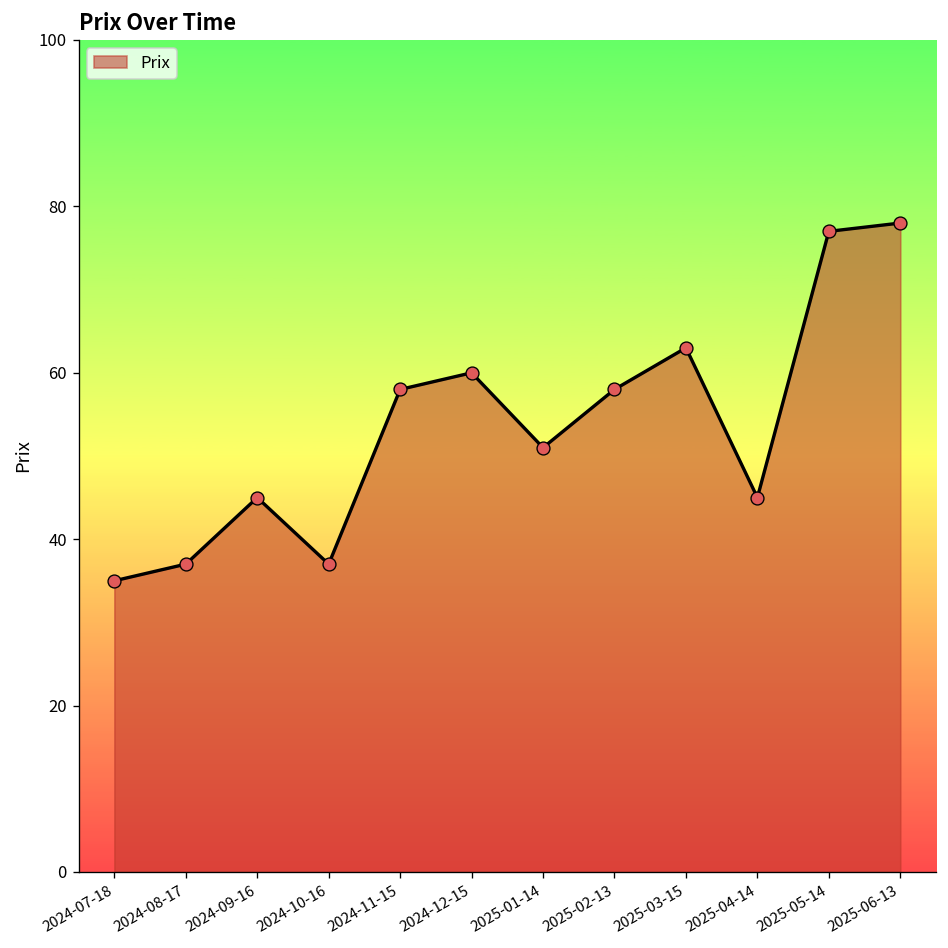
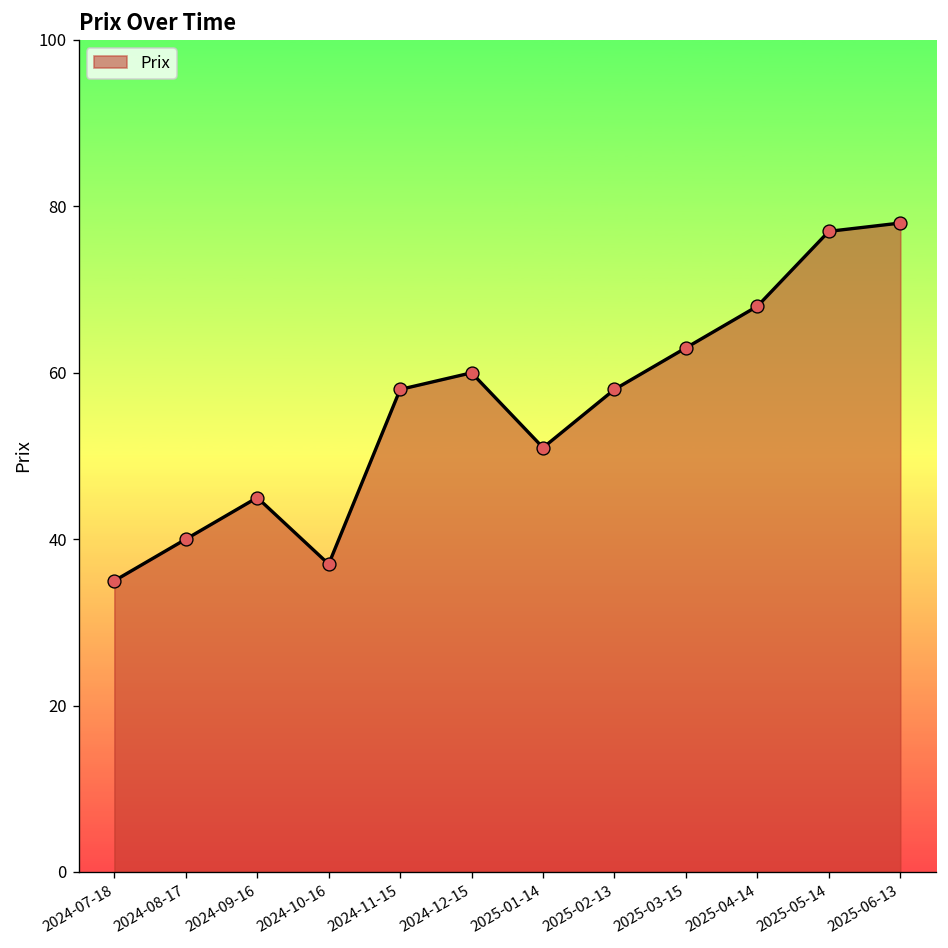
2024-08-17: 37 -> 40
2025-04-14: 45 -> 68
